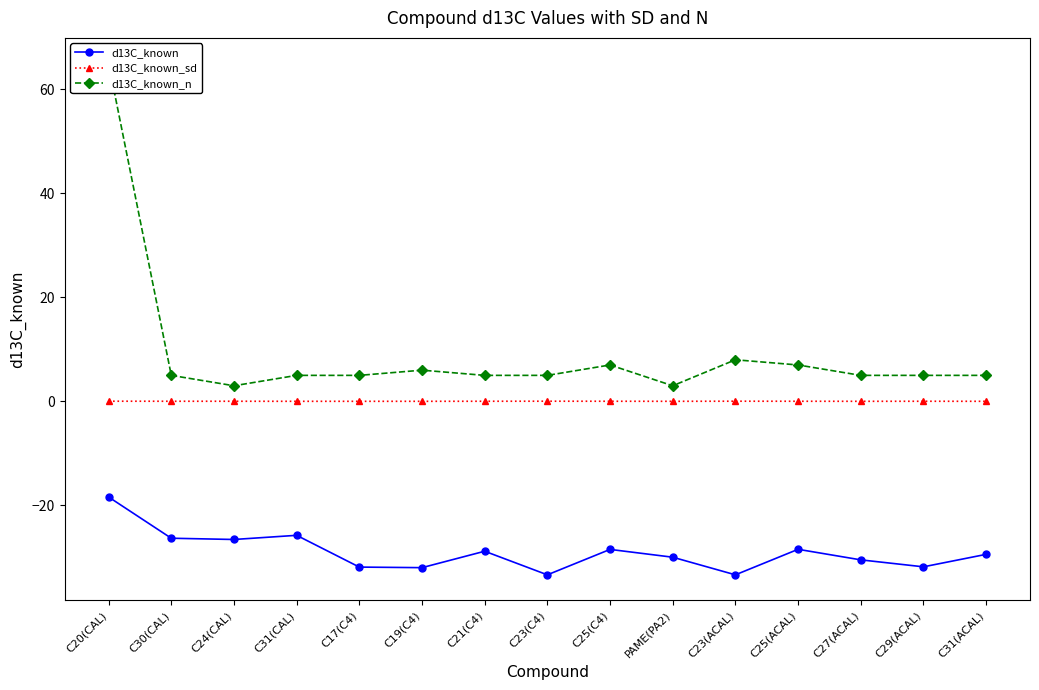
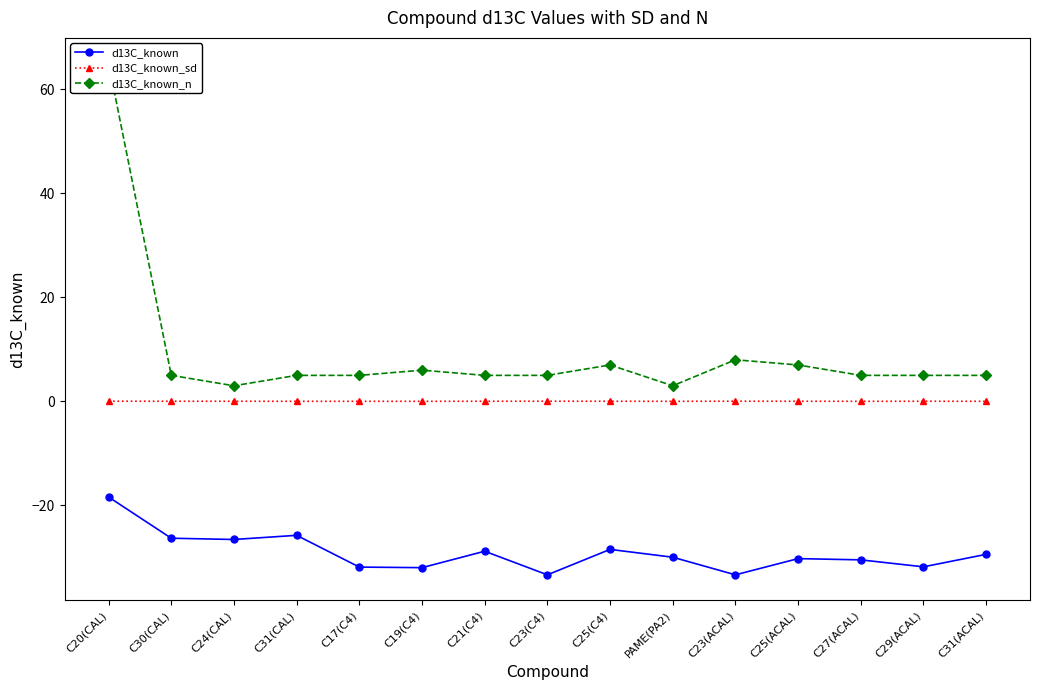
d13C_known, C25(ACAL): -28 -> -30
